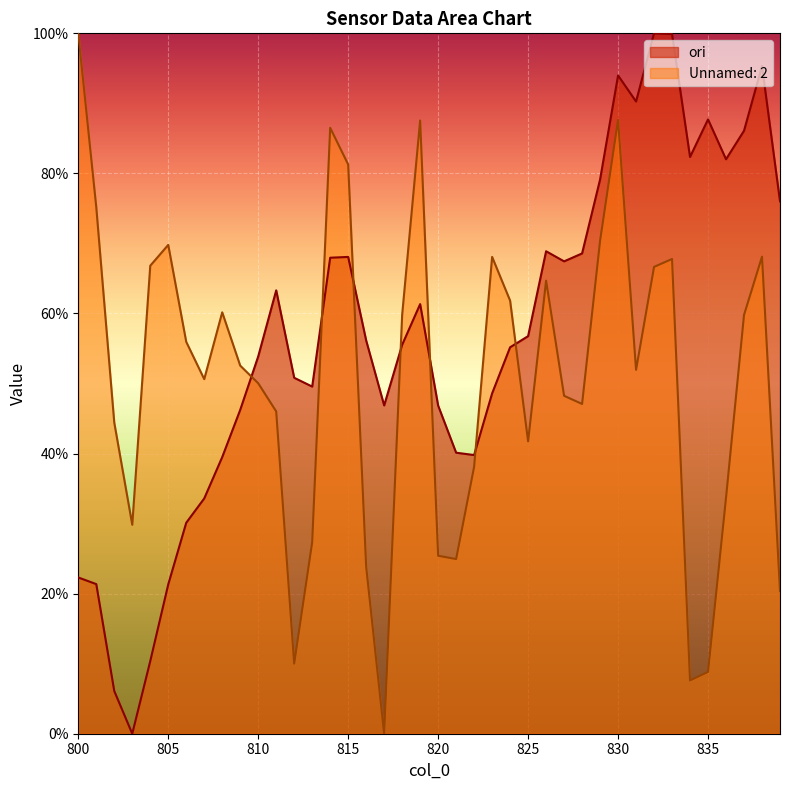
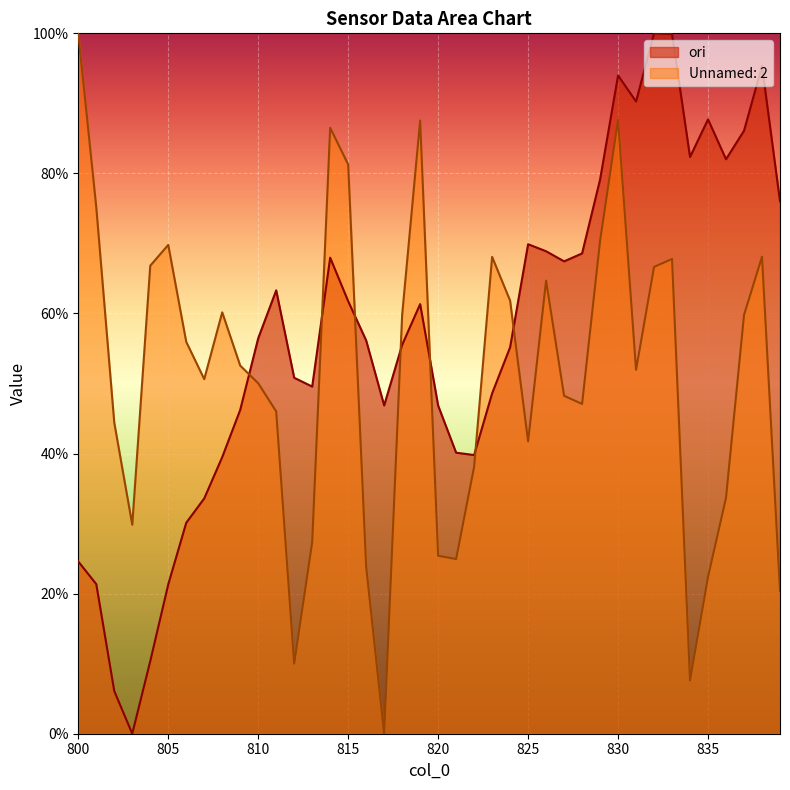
ori, 800: 22% -> 25%
ori, 810: 54% -> 56%
ori, 815: 68% -> 62%
ori, 825: 57% -> 70%
Unnamed: 2, 835: 9% -> 22%
